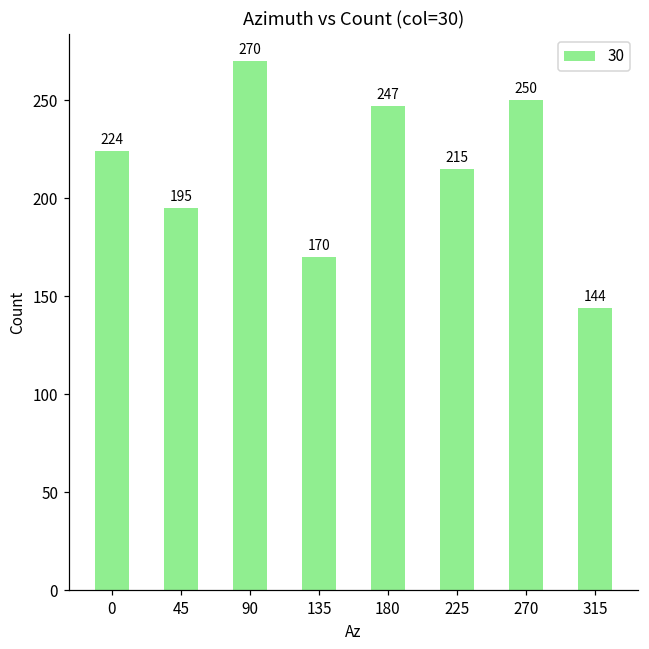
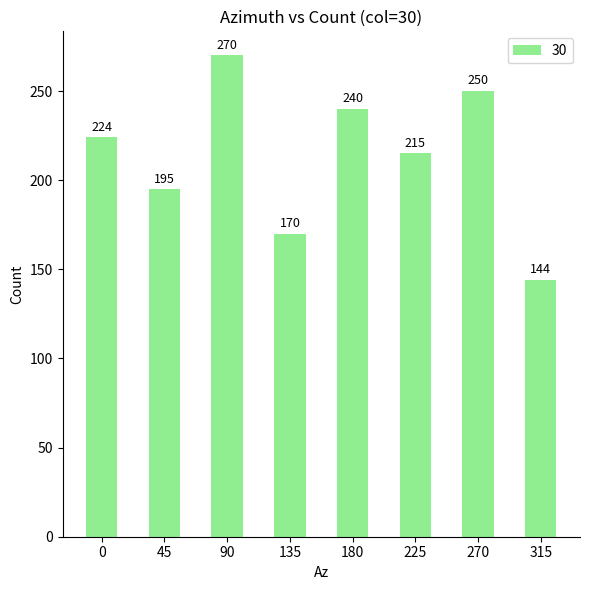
180: 247 -> 240
